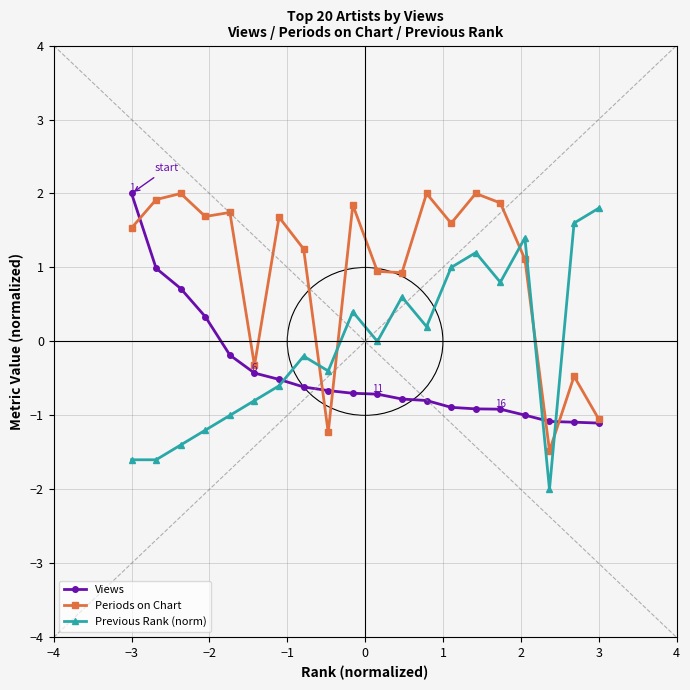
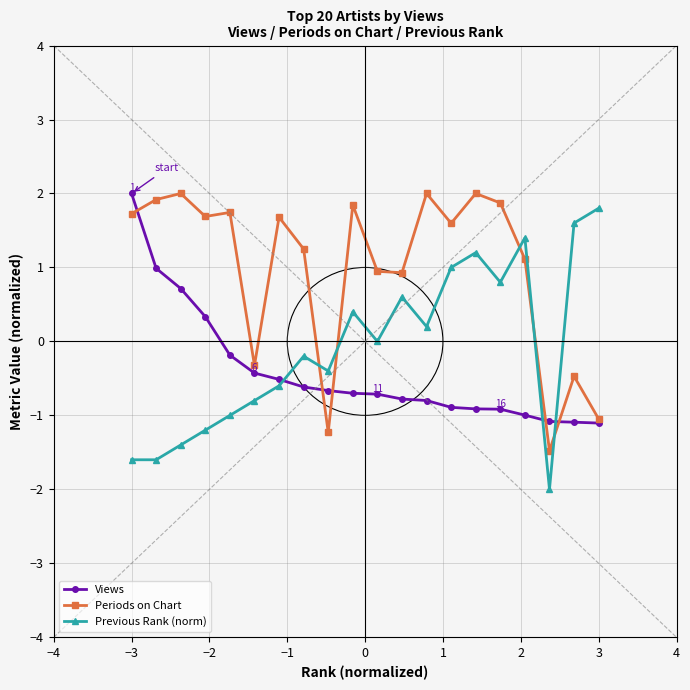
Periods on Chart, −3: 1.5 -> 1.7
